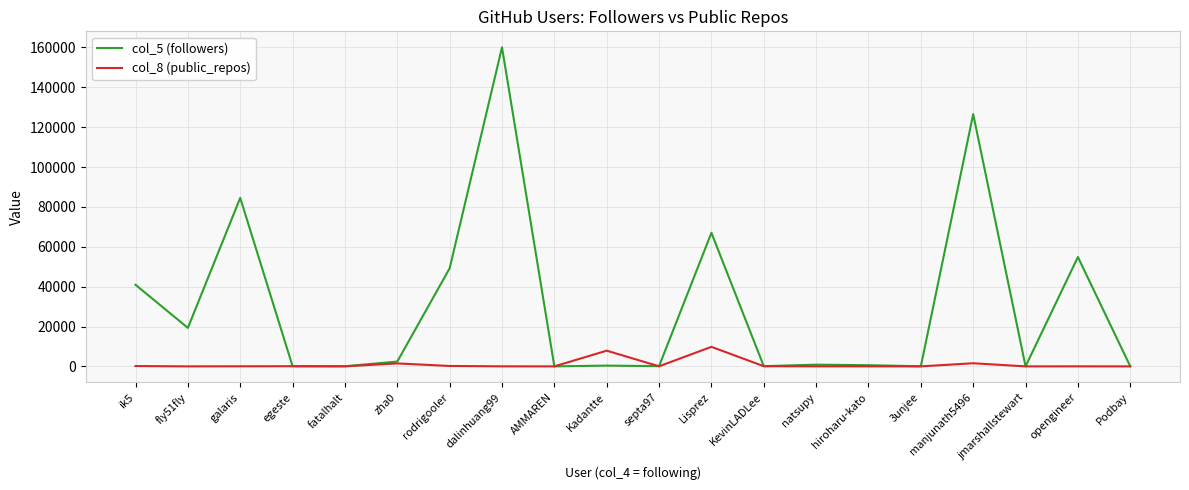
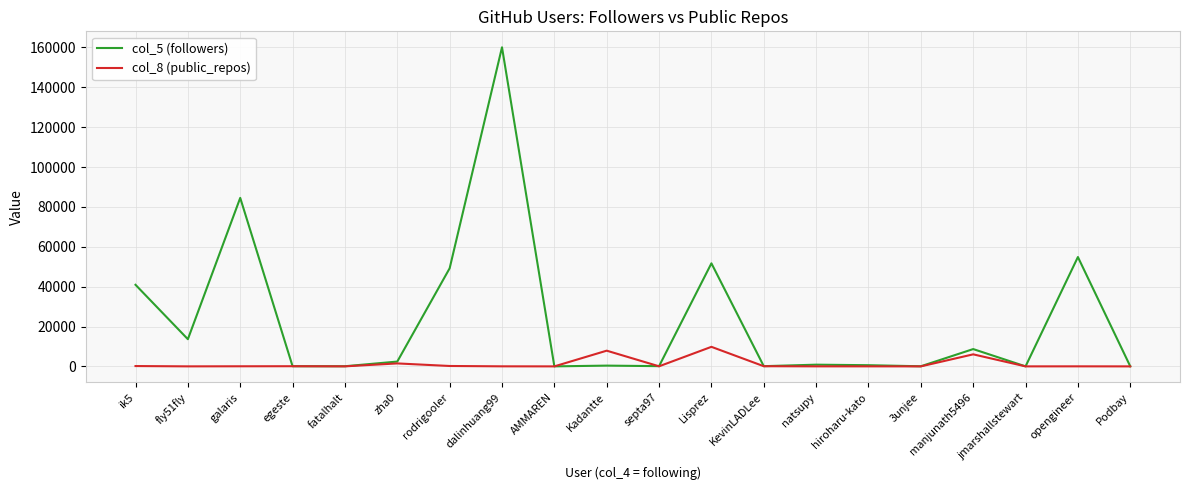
col_5 (followers), fly51fly: 19000 -> 14000
col_5 (followers), Lisprez: 67000 -> 52000
col_5 (followers), manjunath5496: 127000 -> 9000
col_8 (public_repos), manjunath5496: 2000 -> 6000
